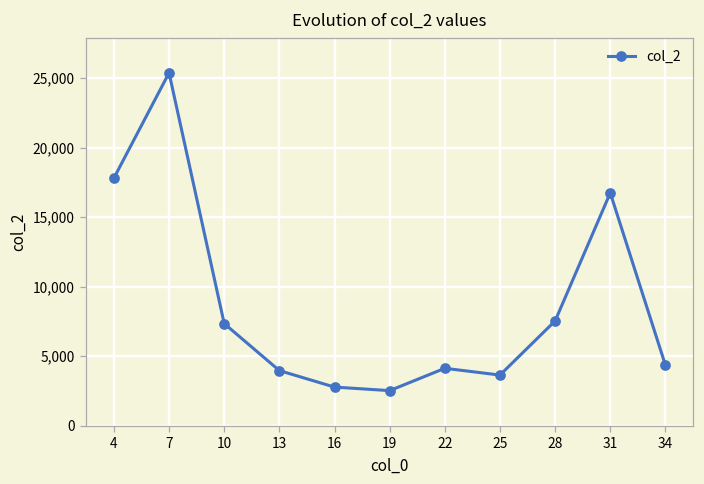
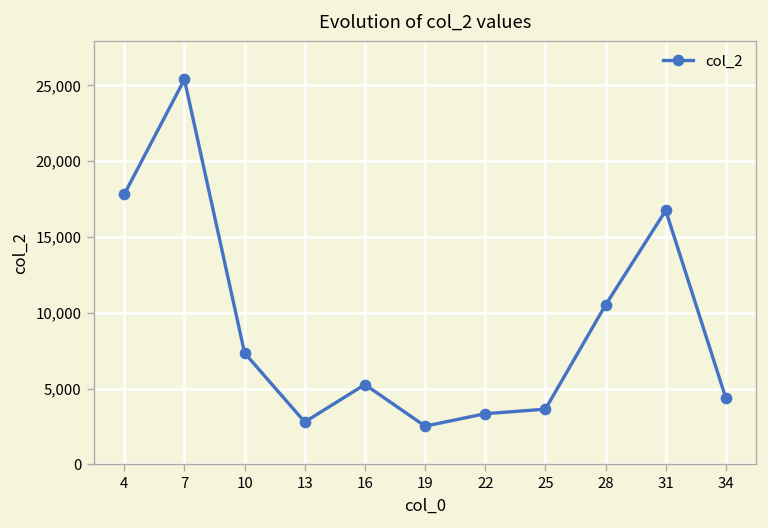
13: 4,000 -> 2,800
16: 2,800 -> 5,300
22: 4,100 -> 3,300
28: 7,500 -> 10,500
